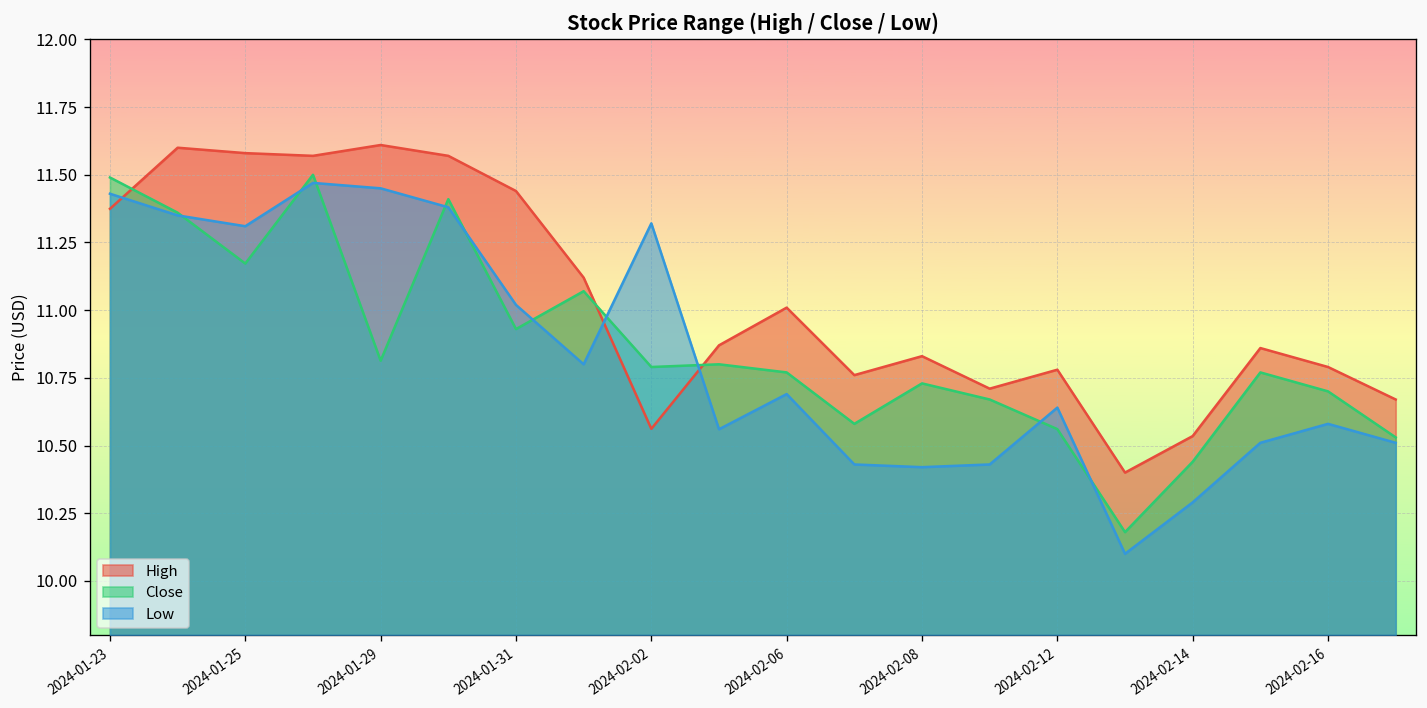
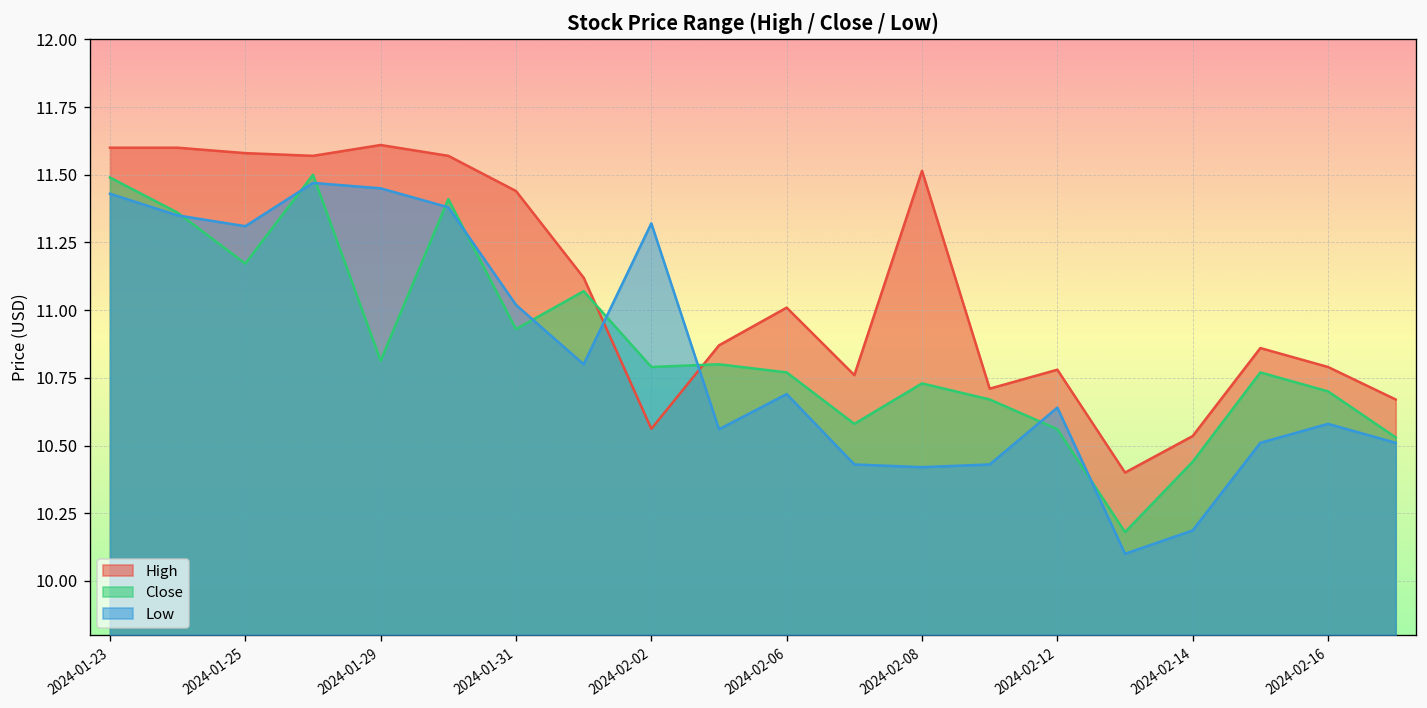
High, 2024-01-23: 11.37 -> 11.60
High, 2024-02-08: 10.83 -> 11.51
Low, 2024-02-14: 10.29 -> 10.19
